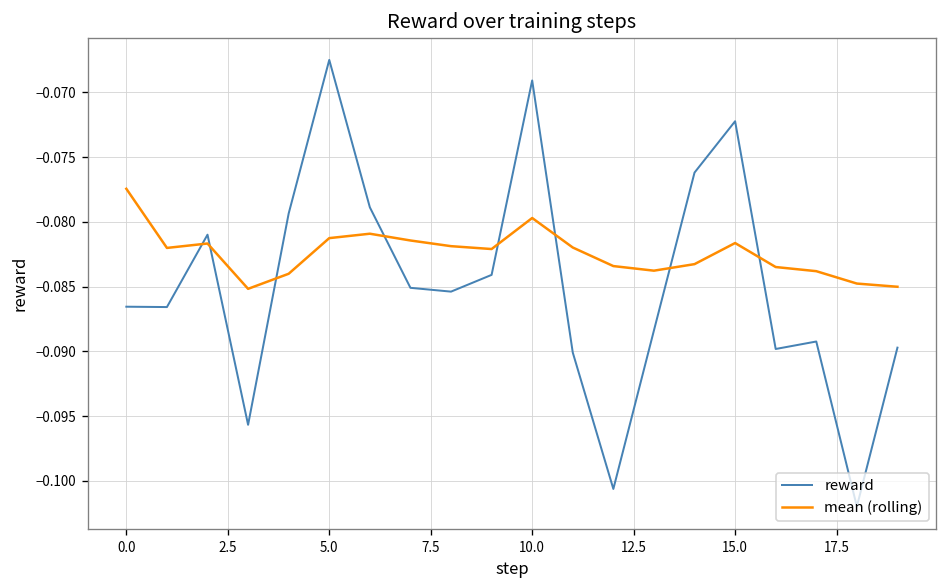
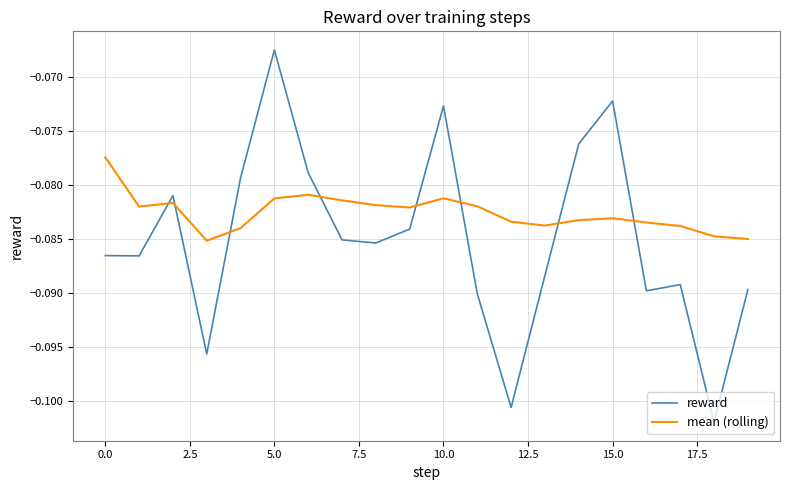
reward, 10.0: -0.0691 -> -0.0727
mean (rolling), 10.0: -0.0797 -> -0.0812
mean (rolling), 15.0: -0.0816 -> -0.0831
